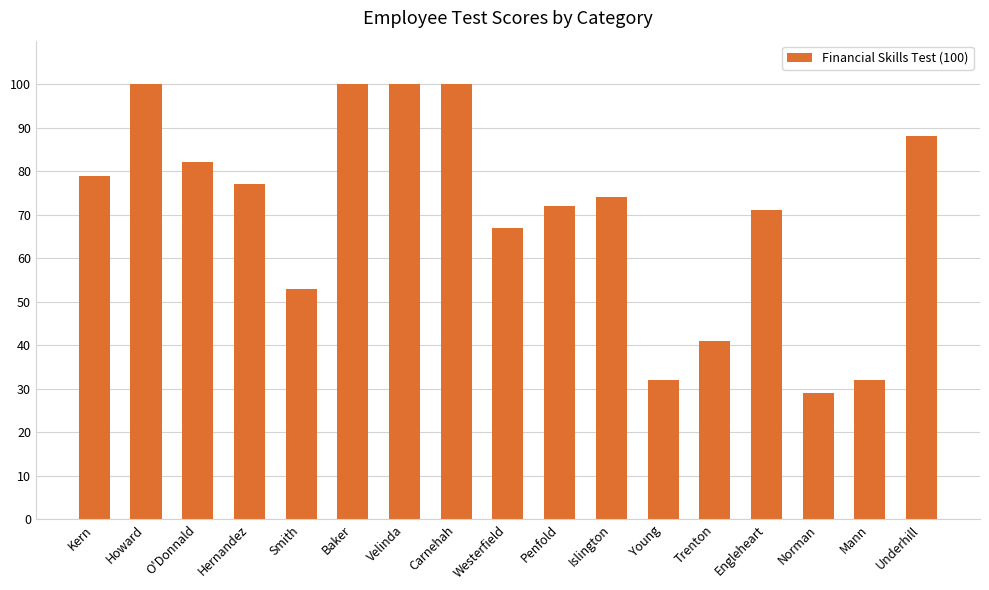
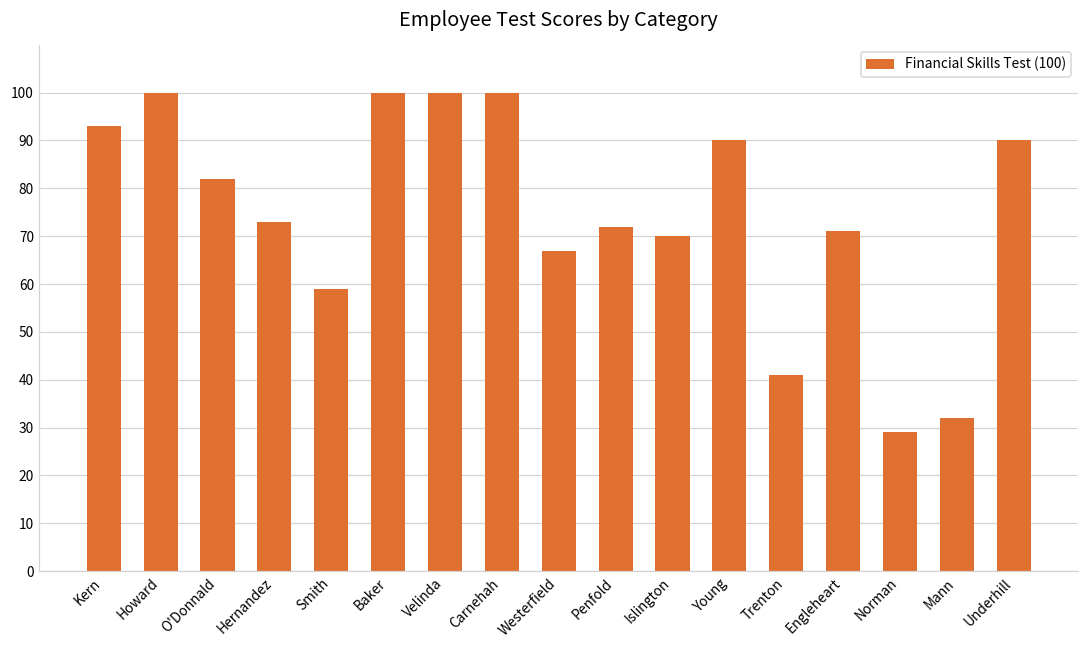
Kern: 79 -> 93
Hernandez: 77 -> 73
Smith: 53 -> 59
Islington: 74 -> 70
Young: 32 -> 90
Underhill: 88 -> 90
